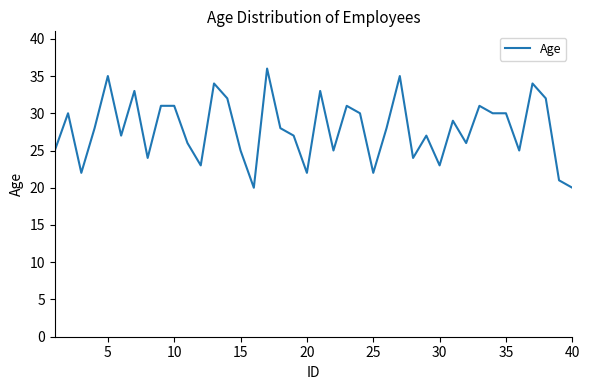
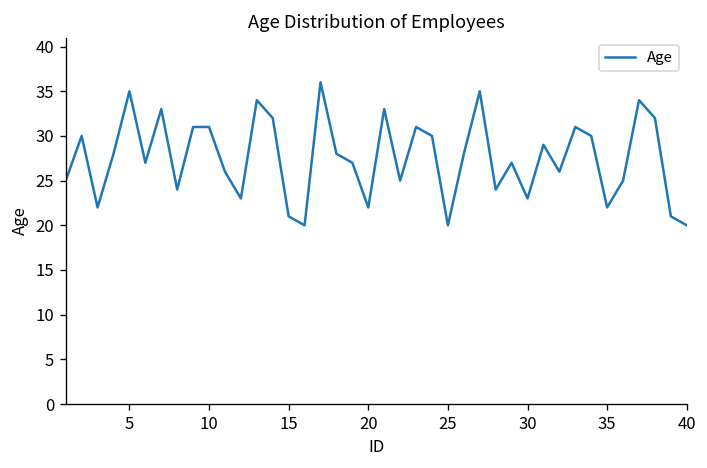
15: 25 -> 21
25: 22 -> 20
35: 30 -> 22
